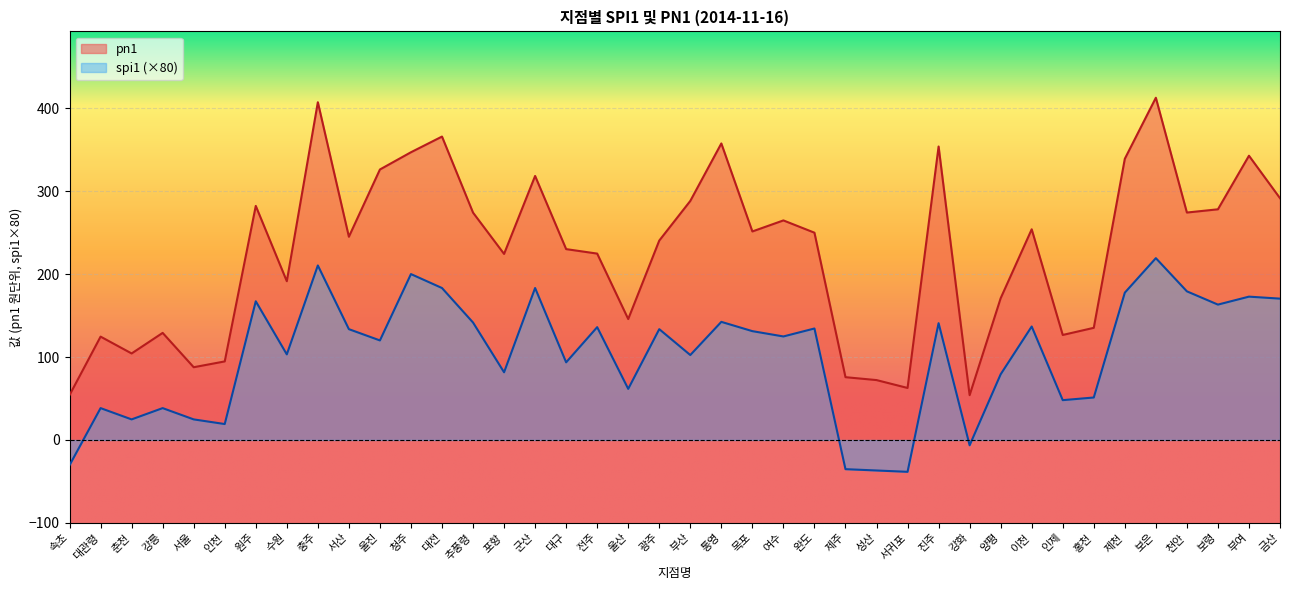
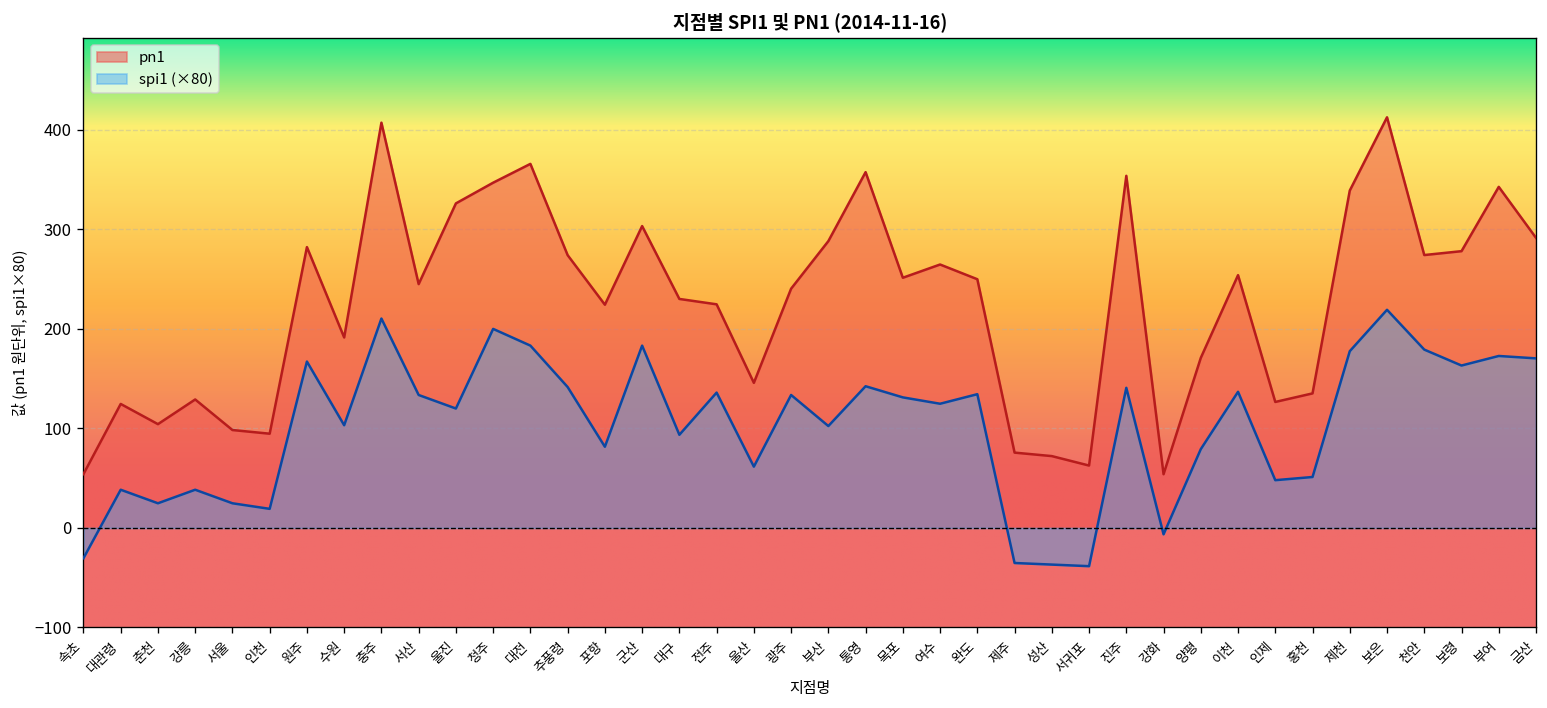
pn1, 서울: 90 -> 100
pn1, 군산: 320 -> 300
